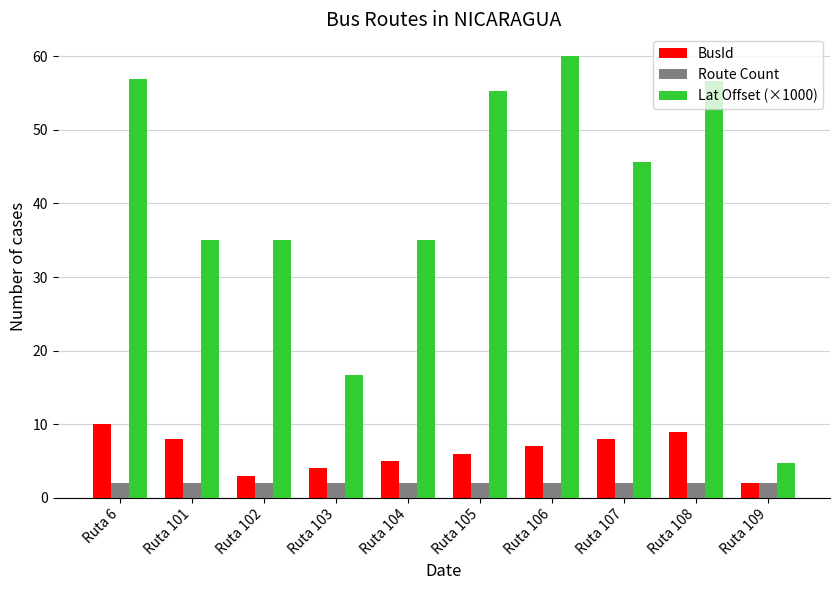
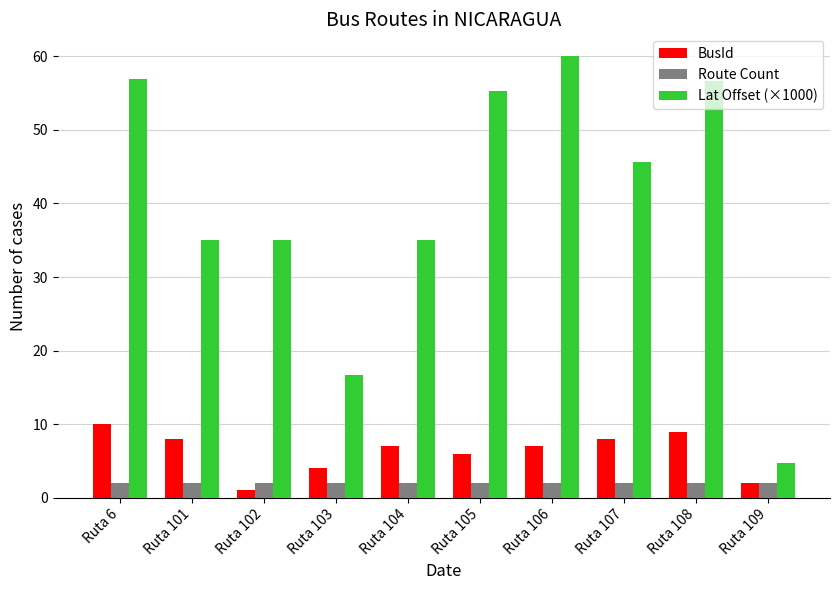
BusId, Ruta 102: 3 -> 1
BusId, Ruta 104: 5 -> 7
